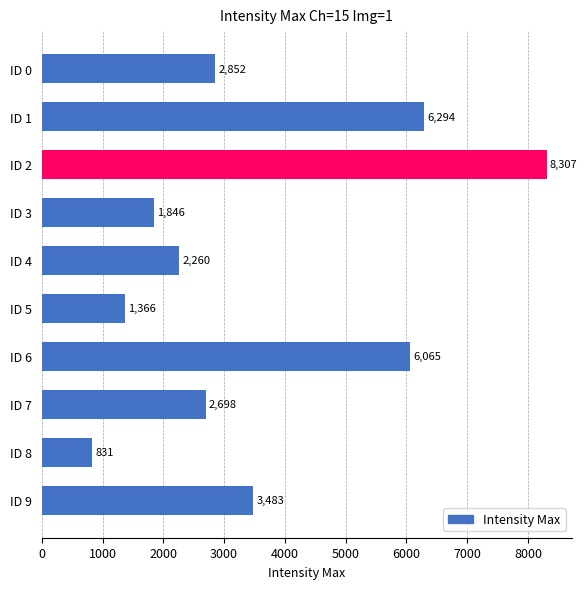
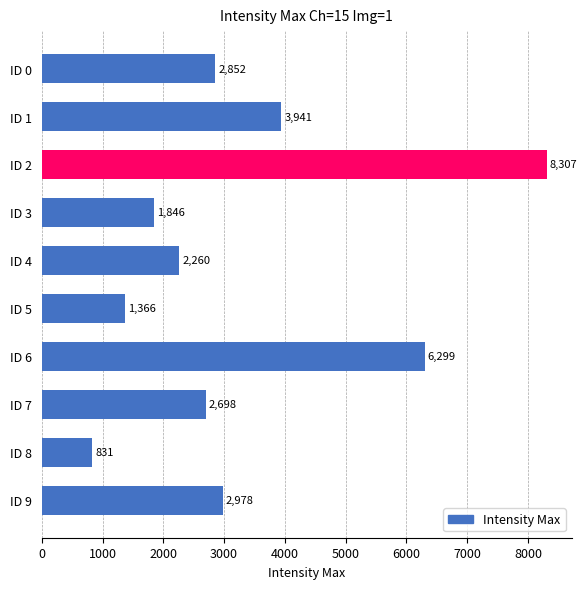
ID 1: 6,294 -> 3,941
ID 6: 6,065 -> 6,299
ID 9: 3,483 -> 2,978
